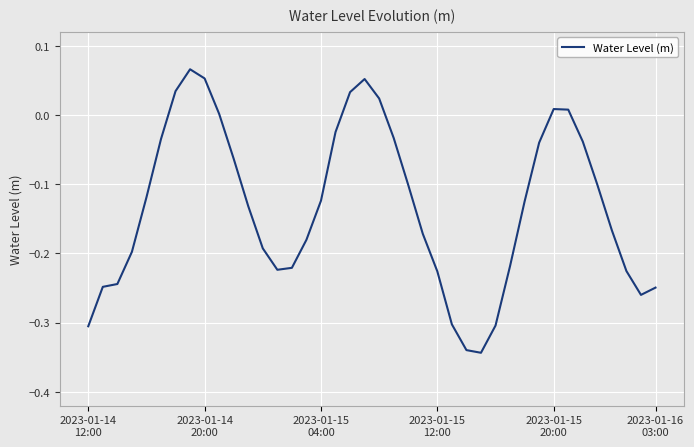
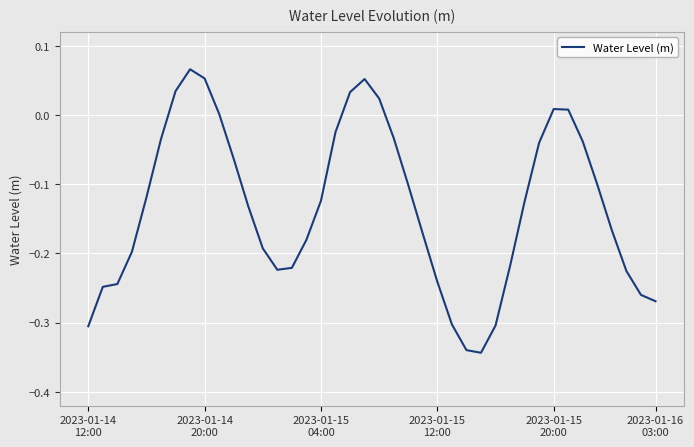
2023-01-15 12:00: -0.23 -> -0.24
2023-01-16 03:00: -0.25 -> -0.27
